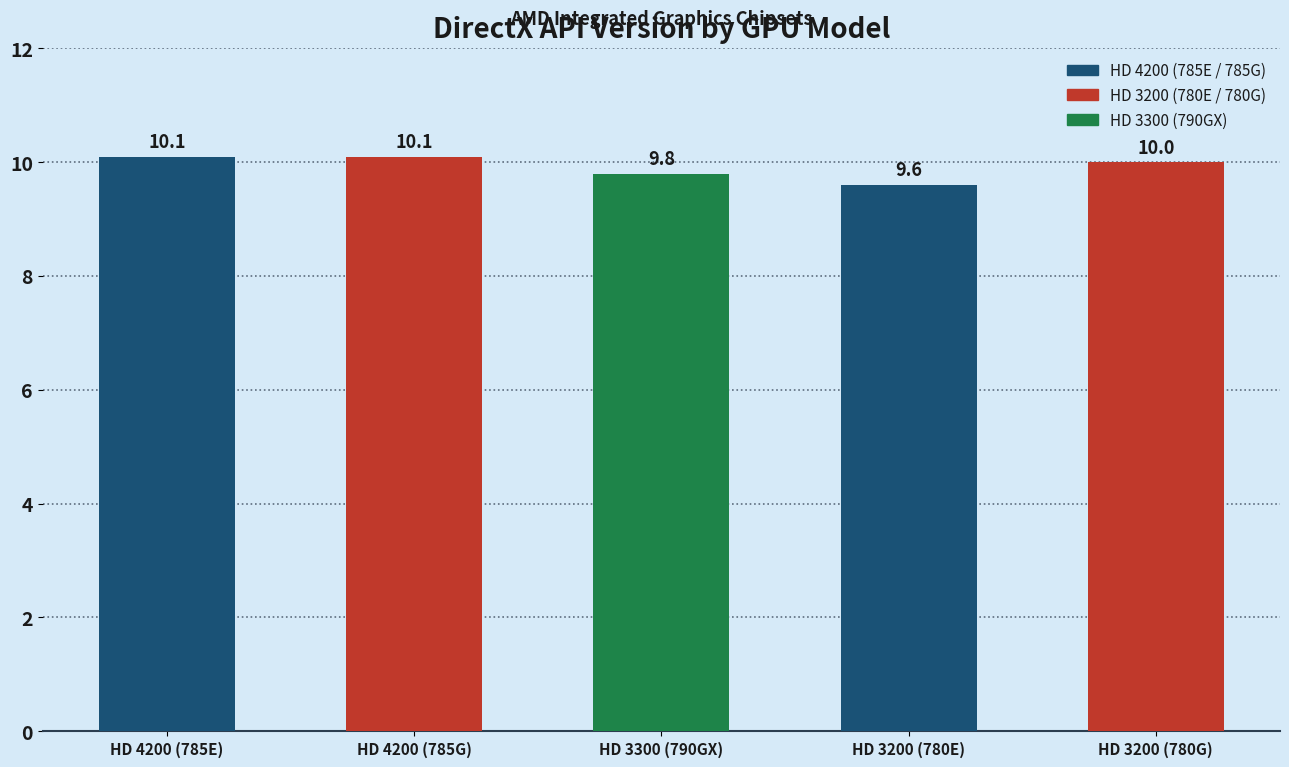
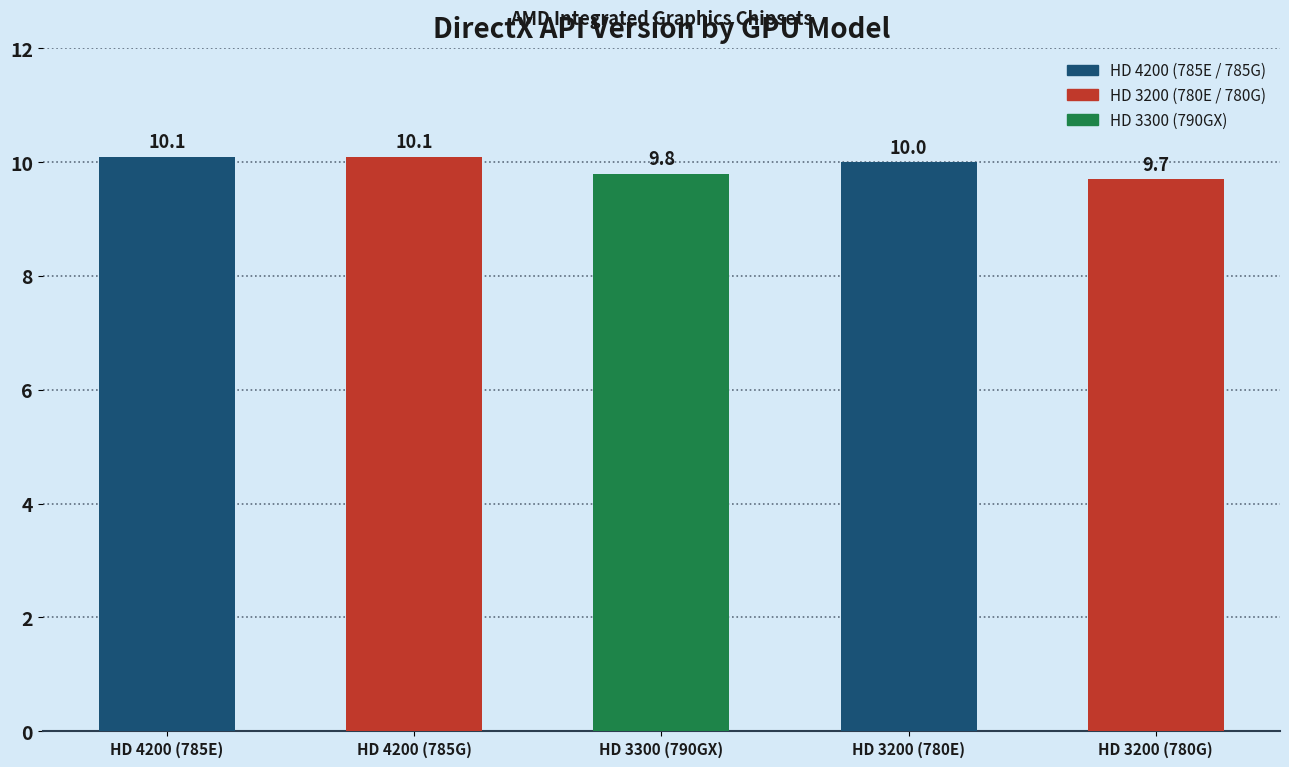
HD 3200 (780E): 9.6 -> 10.0
HD 3200 (780G): 10.0 -> 9.7
